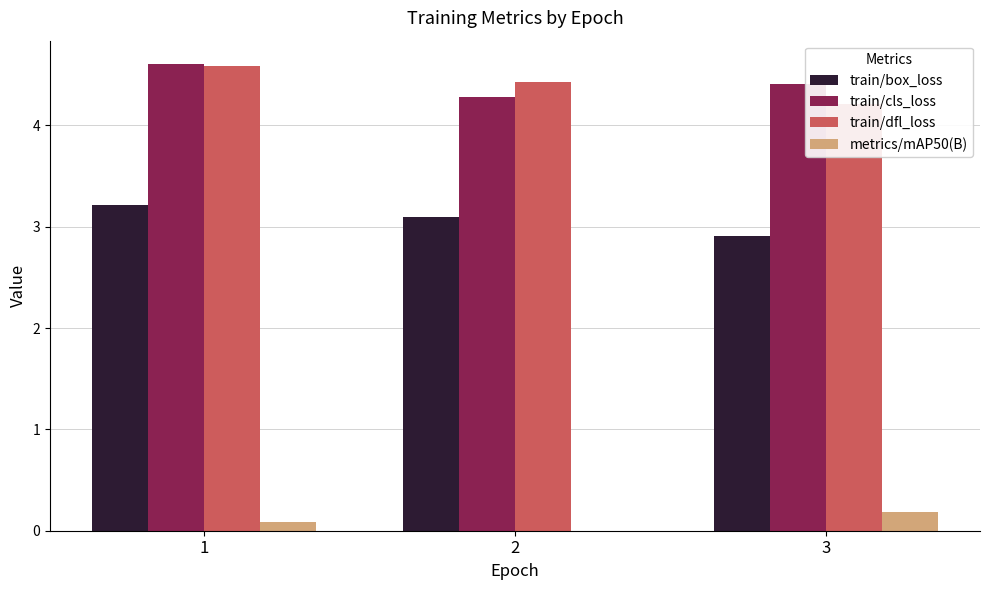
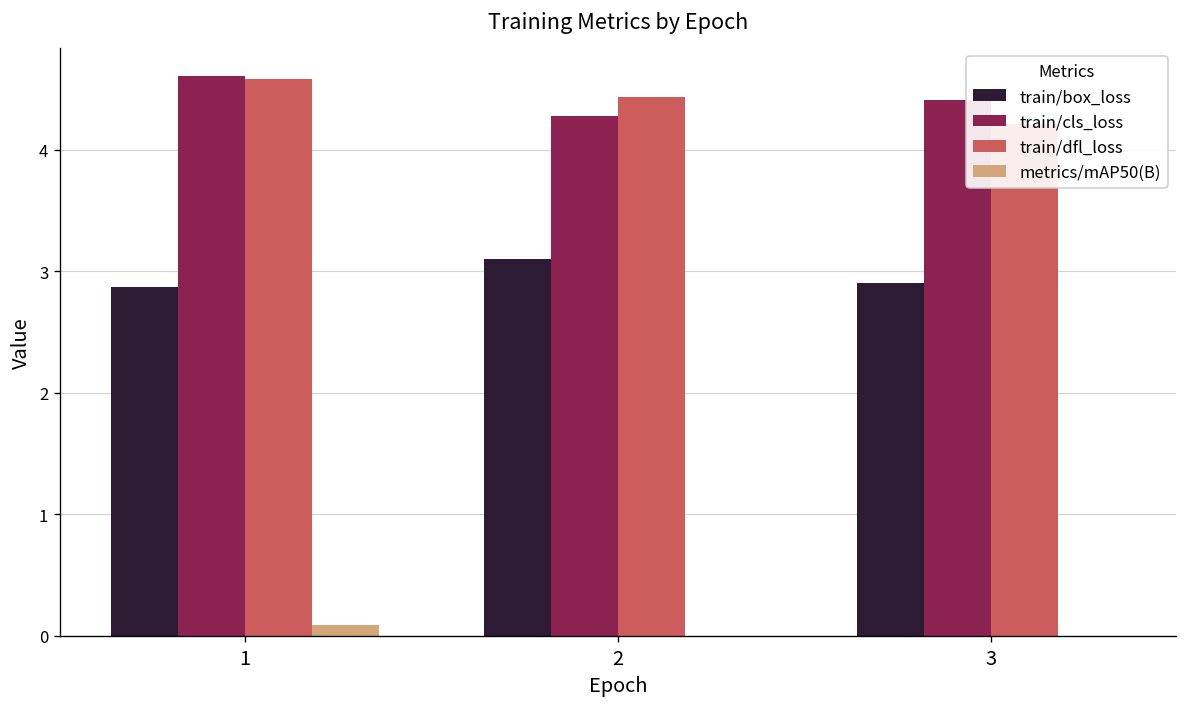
train/box_loss, 1: 3.21 -> 2.87
metrics/mAP50(B), 3: 0.19 -> 0.00
